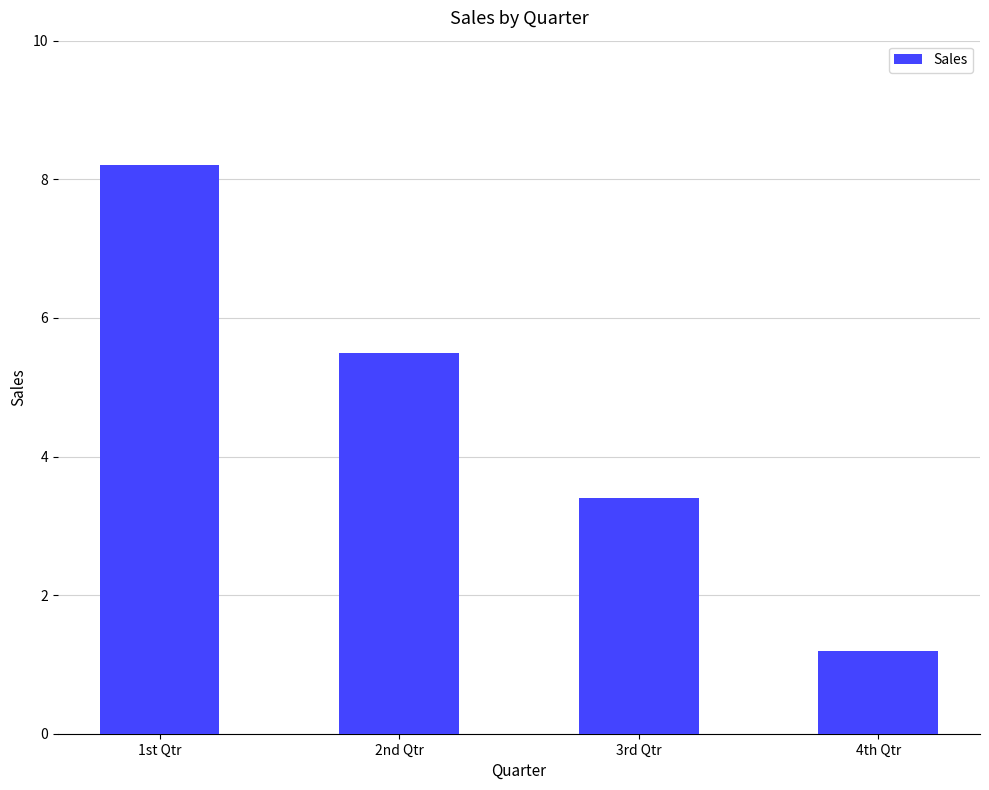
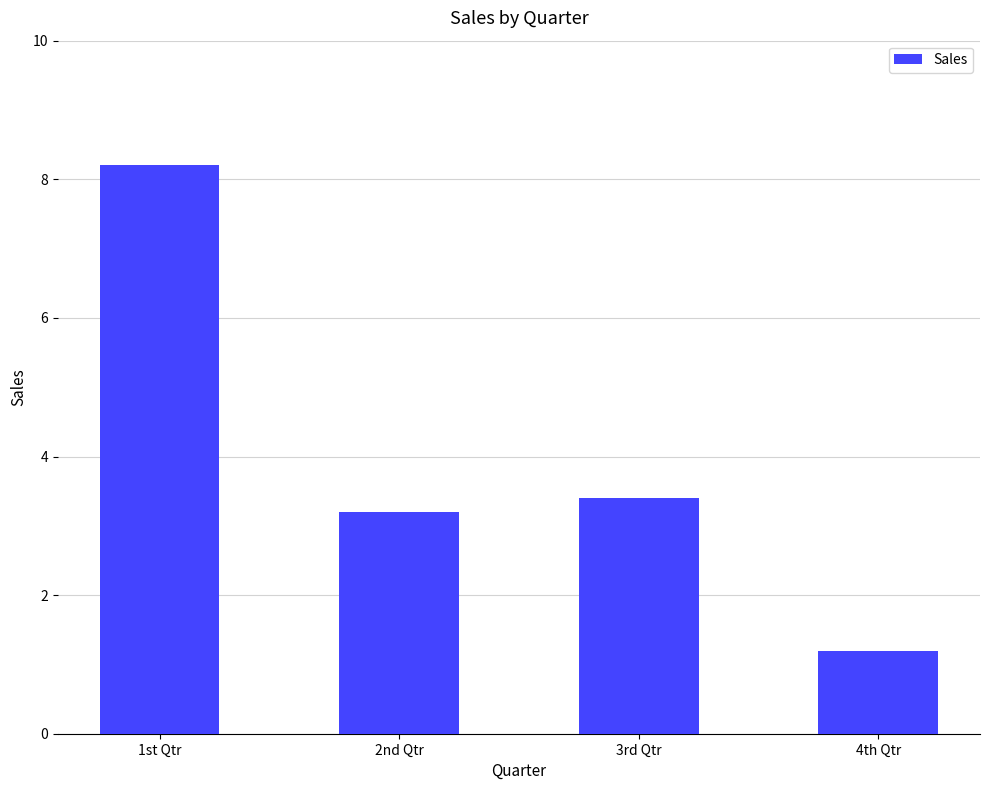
2nd Qtr: 5.5 -> 3.2
